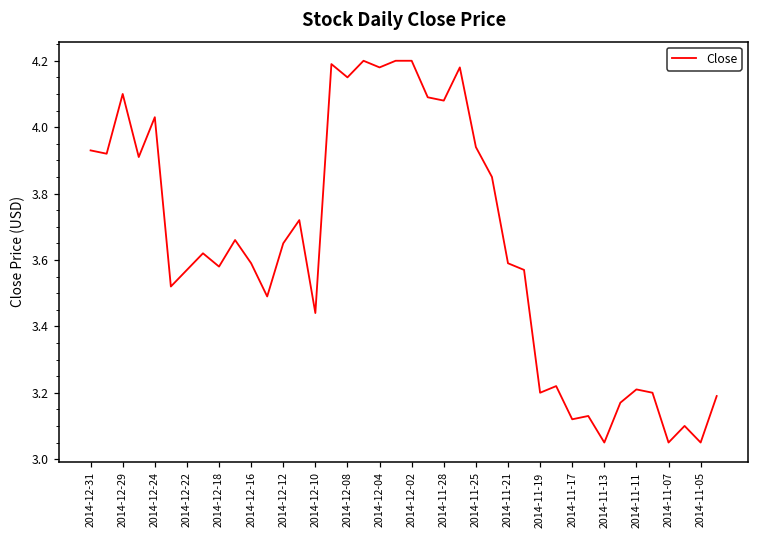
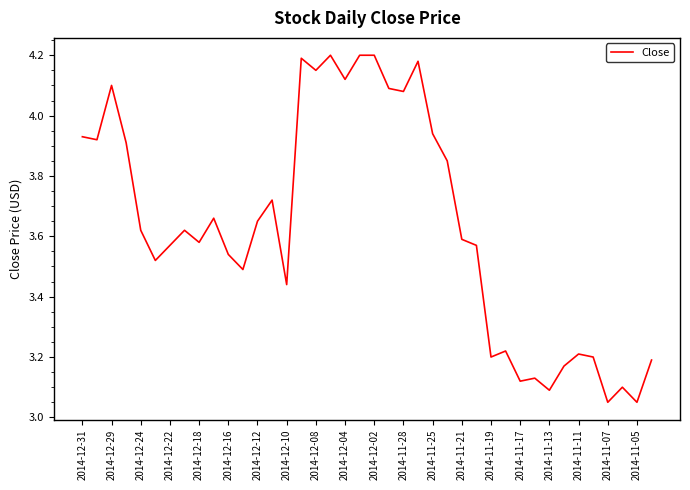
2014-12-24: 4.03 -> 3.62
2014-12-16: 3.59 -> 3.54
2014-12-04: 4.18 -> 4.12
2014-11-13: 3.05 -> 3.09
